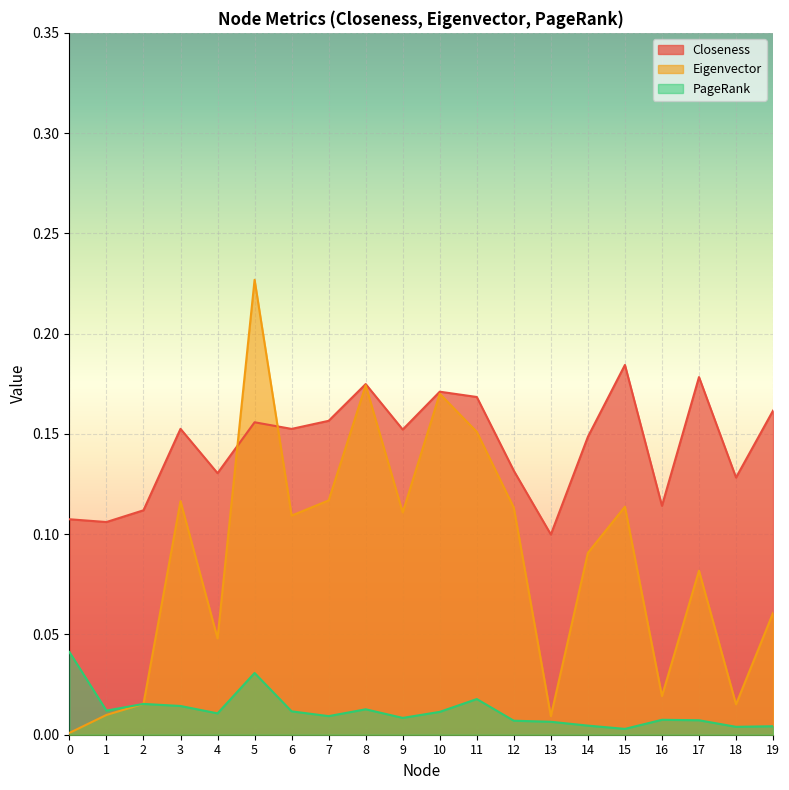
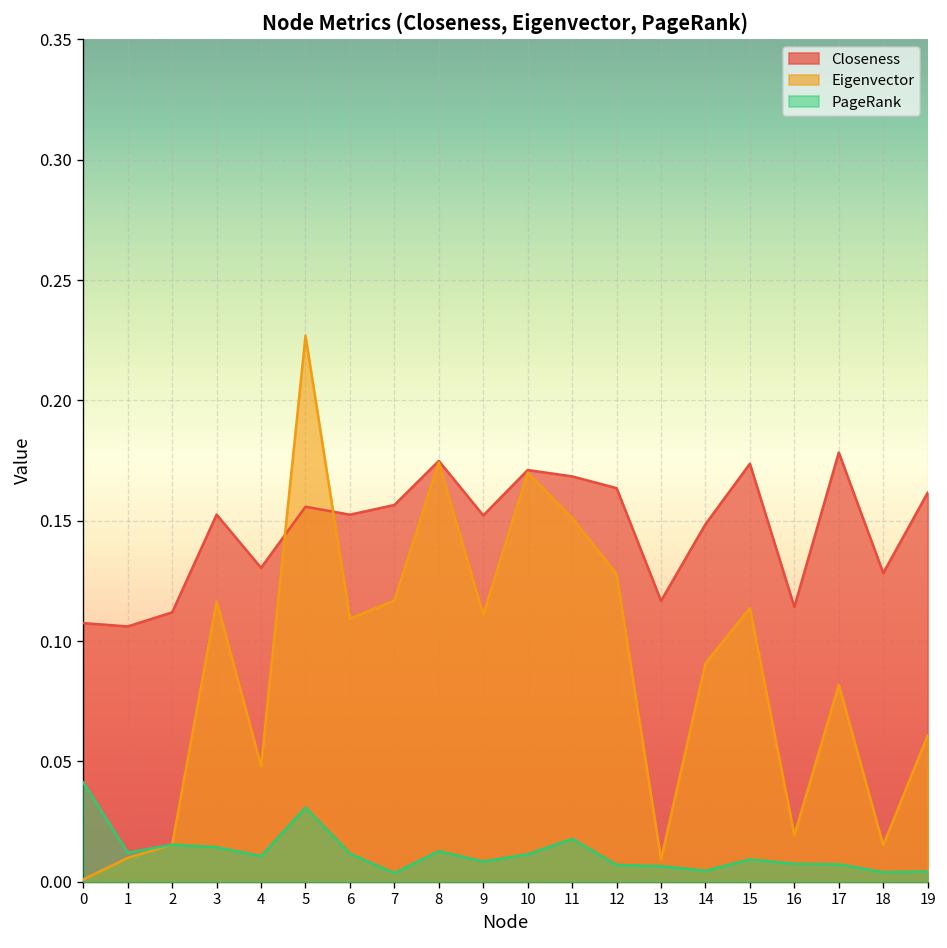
PageRank, 7: 0.009 -> 0.004
Closeness, 12: 0.132 -> 0.164
Eigenvector, 12: 0.113 -> 0.128
Closeness, 13: 0.100 -> 0.117
Closeness, 15: 0.184 -> 0.174
PageRank, 15: 0.003 -> 0.009
